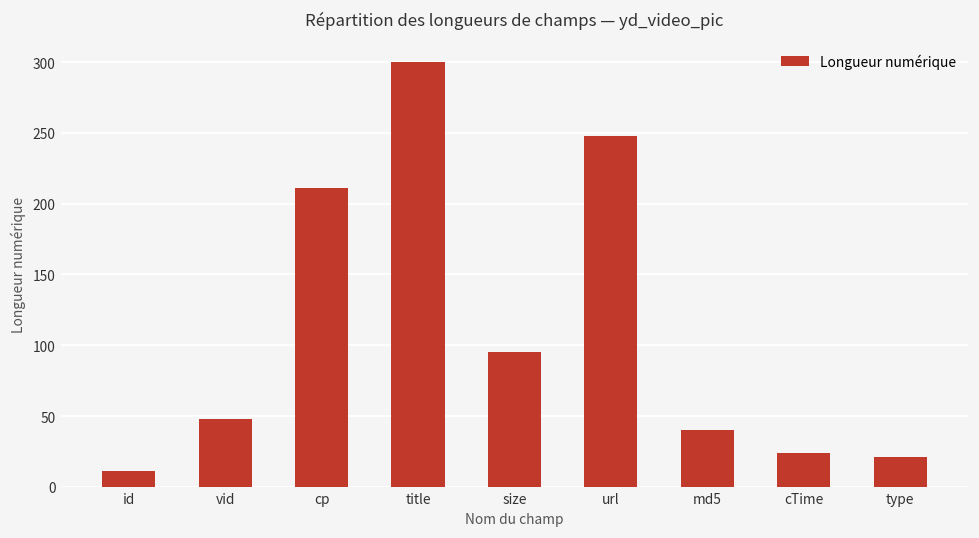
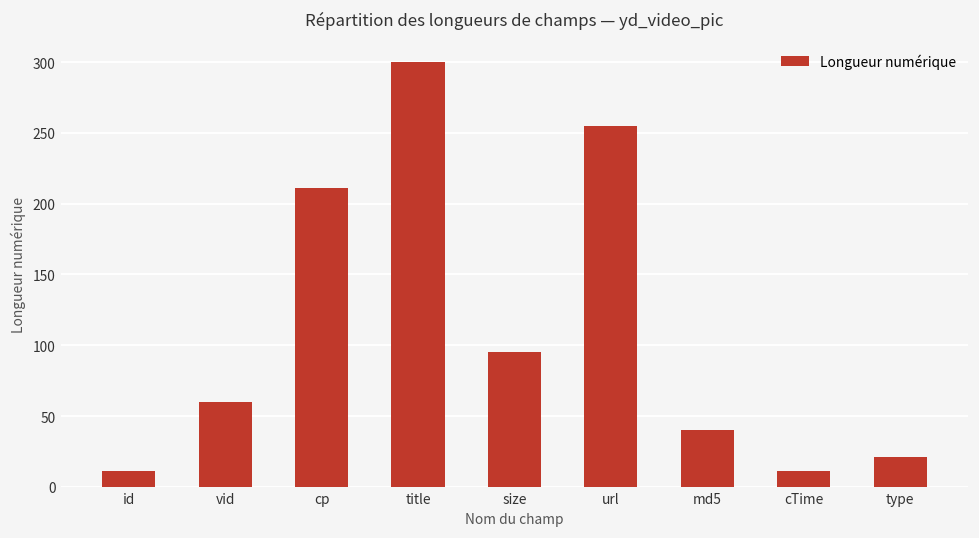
vid: 48 -> 60
url: 248 -> 255
cTime: 24 -> 11
